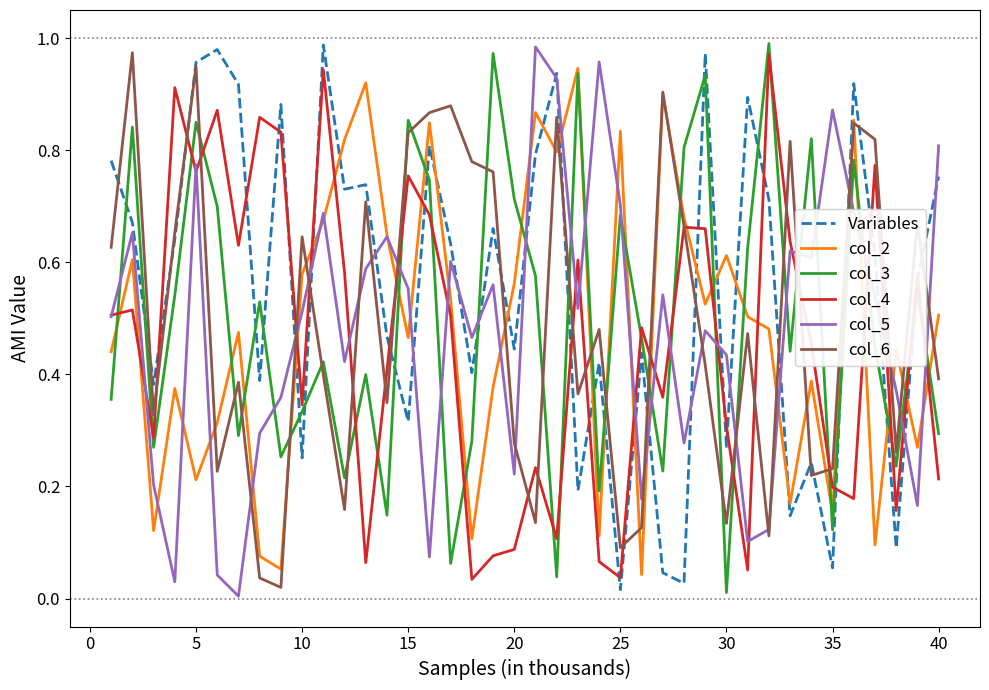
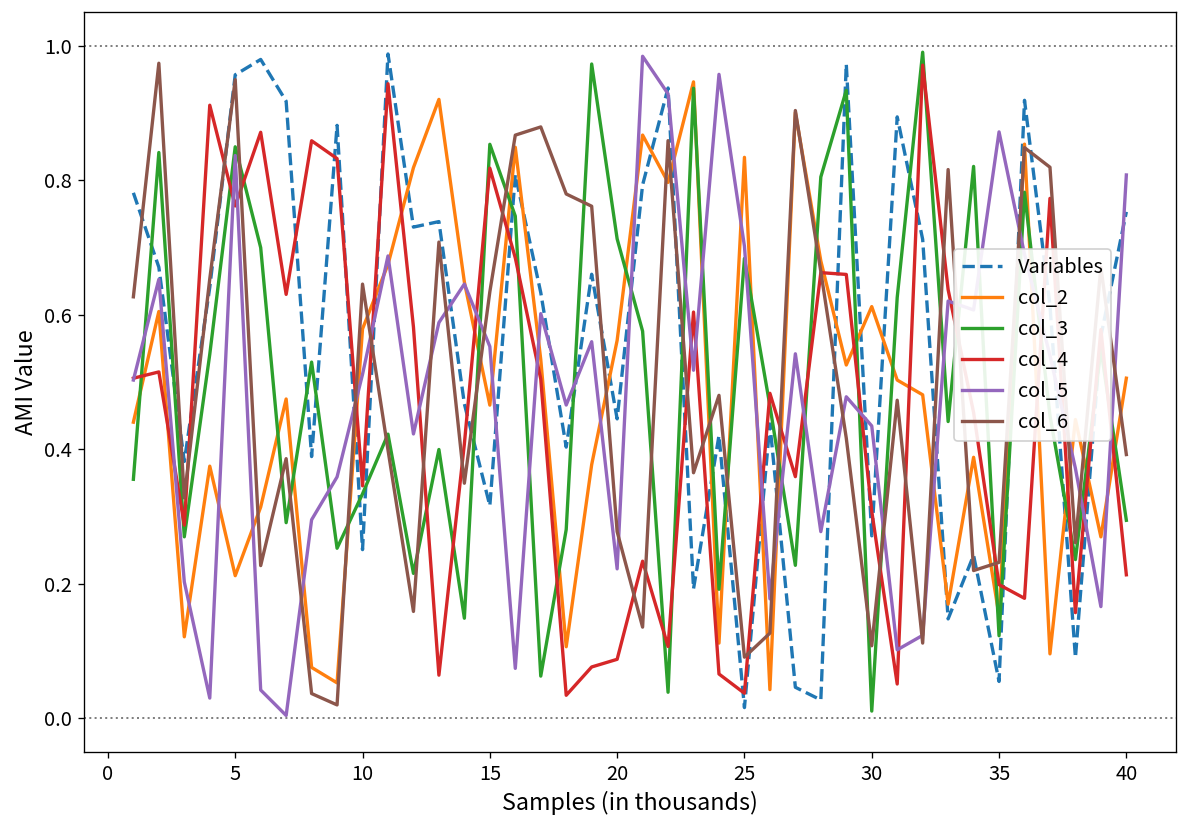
col_5, 5: 0.77 -> 0.84
col_4, 15: 0.75 -> 0.82
col_6, 15: 0.83 -> 0.63
col_6, 30: 0.13 -> 0.11
